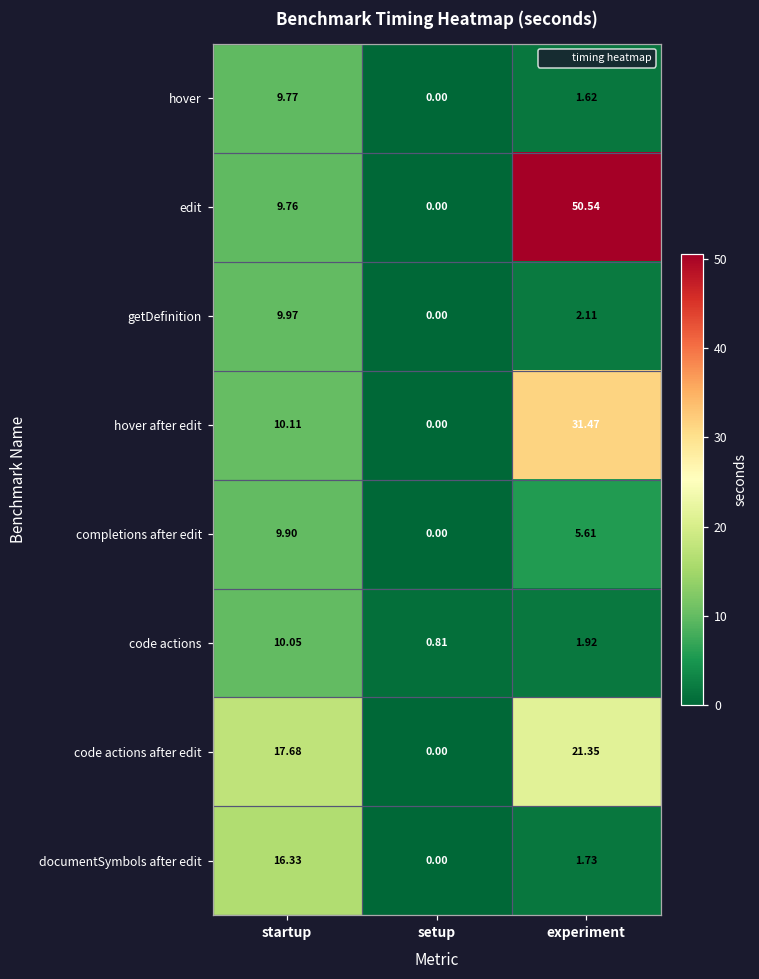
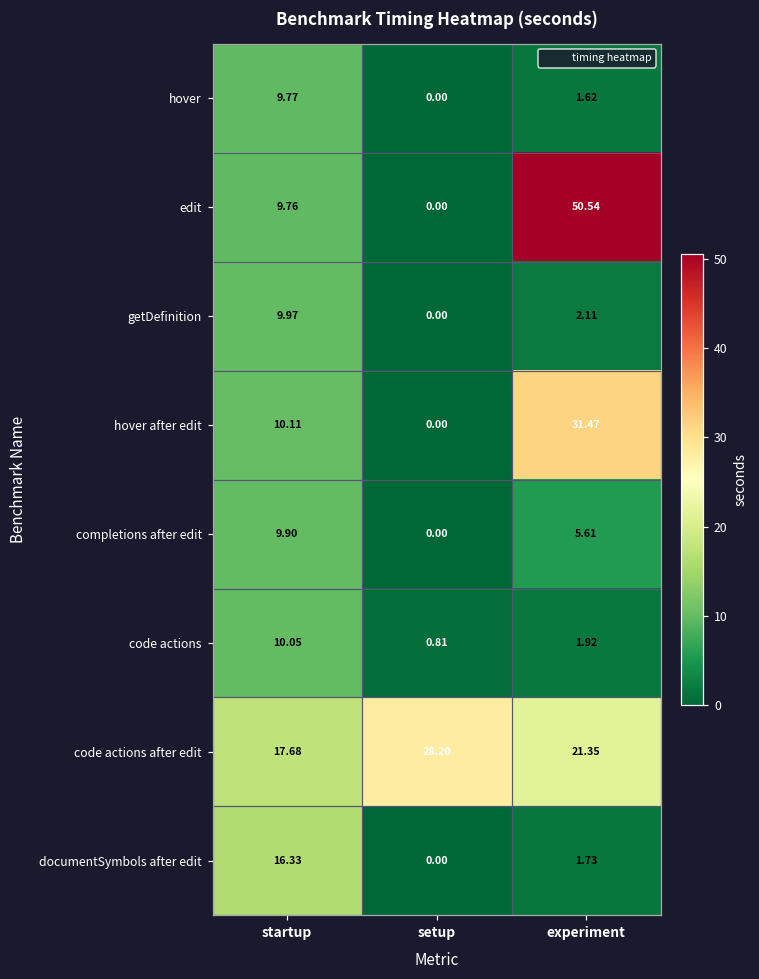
code actions after edit, setup: 0.00 -> 28.20
